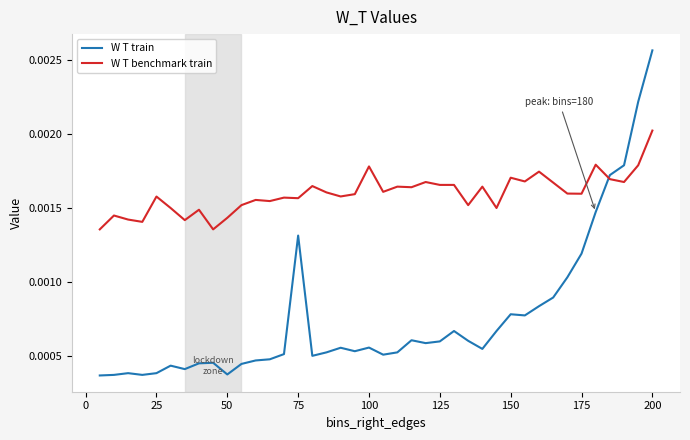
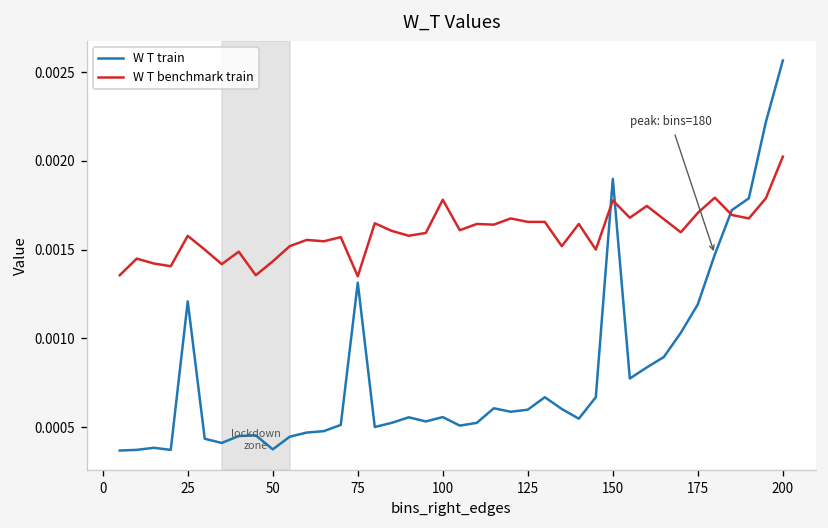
W T train, 25: 0.00038 -> 0.00121
W T benchmark train, 75: 0.00157 -> 0.00135
W T train, 150: 0.00078 -> 0.00190
W T benchmark train, 150: 0.00170 -> 0.00178
W T benchmark train, 175: 0.00160 -> 0.00171
